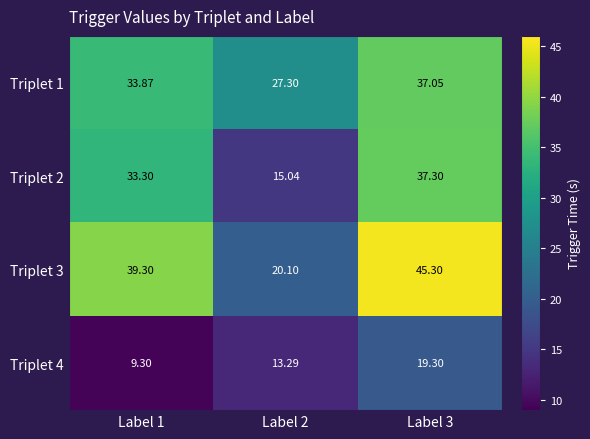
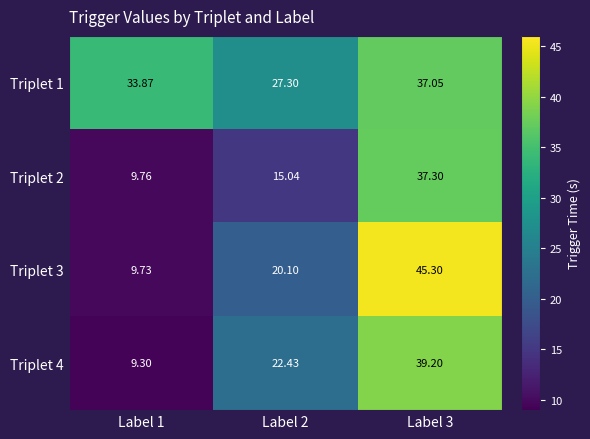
Triplet 2, Label 1: 33.30 -> 9.76
Triplet 3, Label 1: 39.30 -> 9.73
Triplet 4, Label 2: 13.29 -> 22.43
Triplet 4, Label 3: 19.30 -> 39.20
